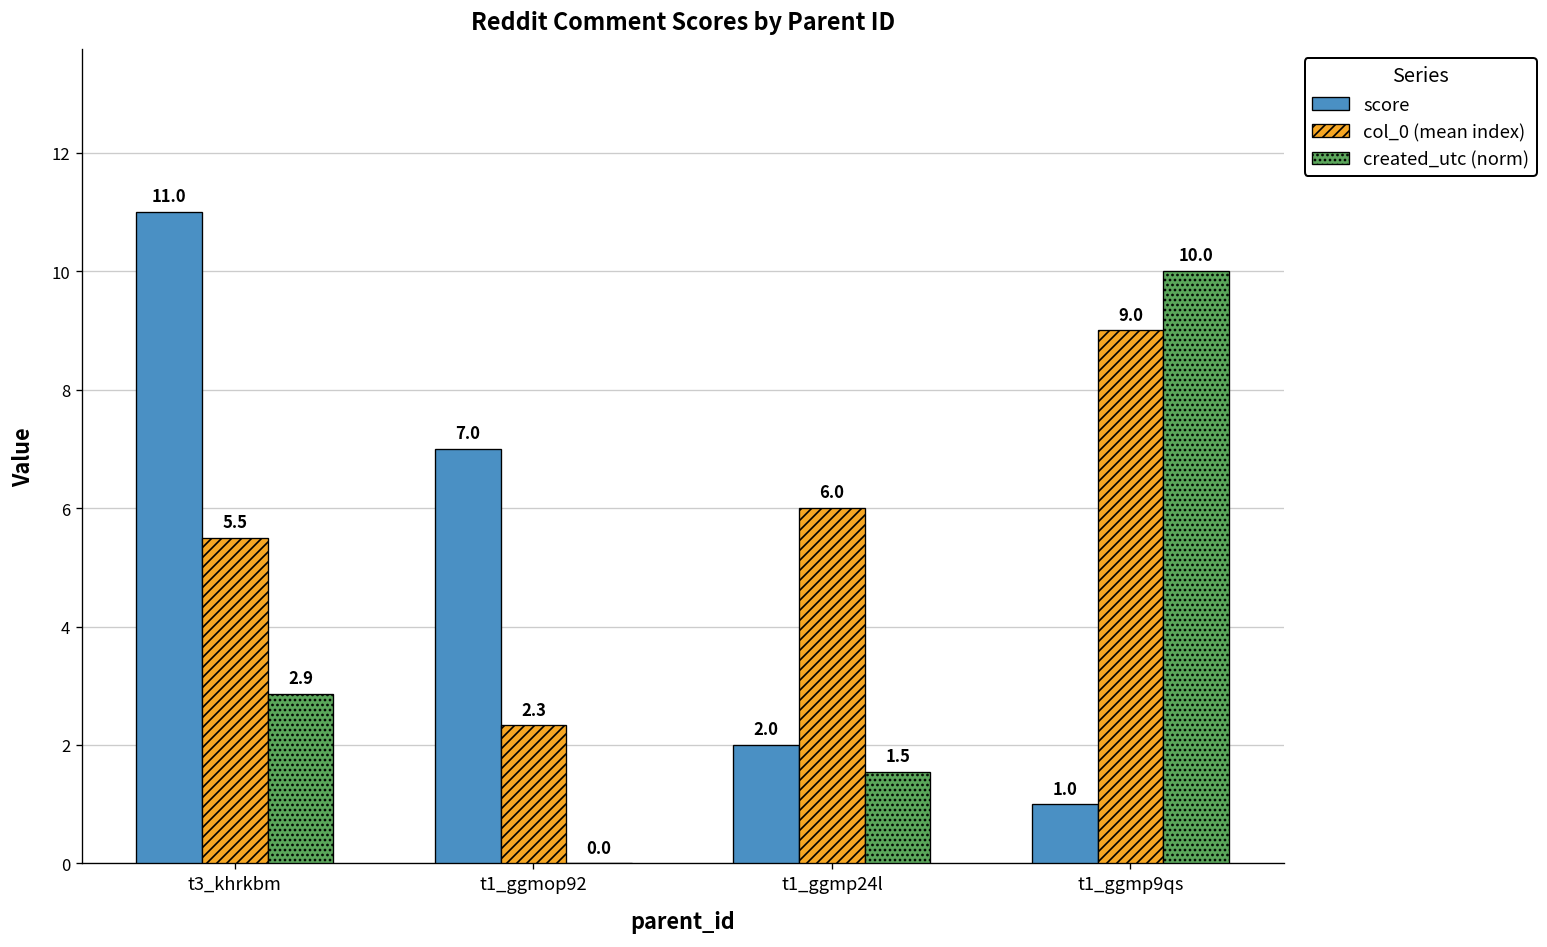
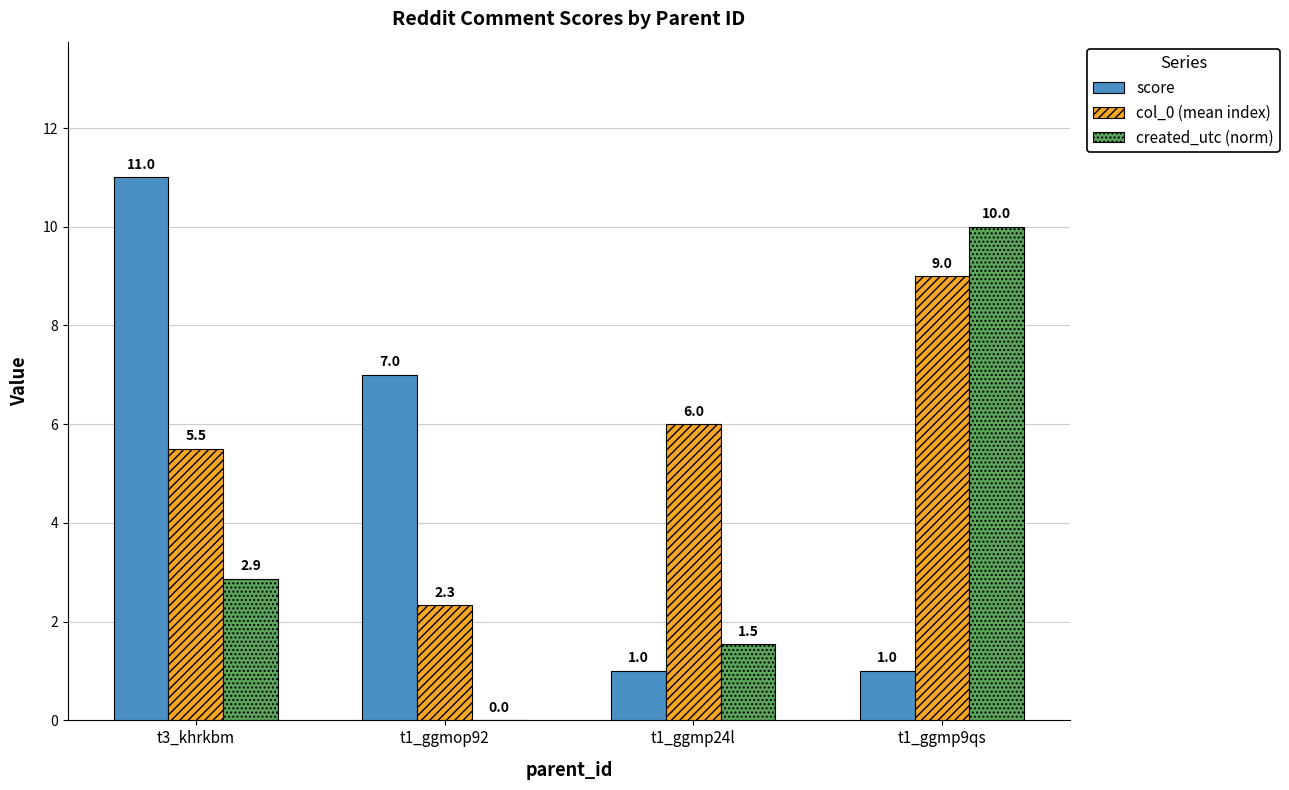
score, t1_ggmp24l: 2.0 -> 1.0
